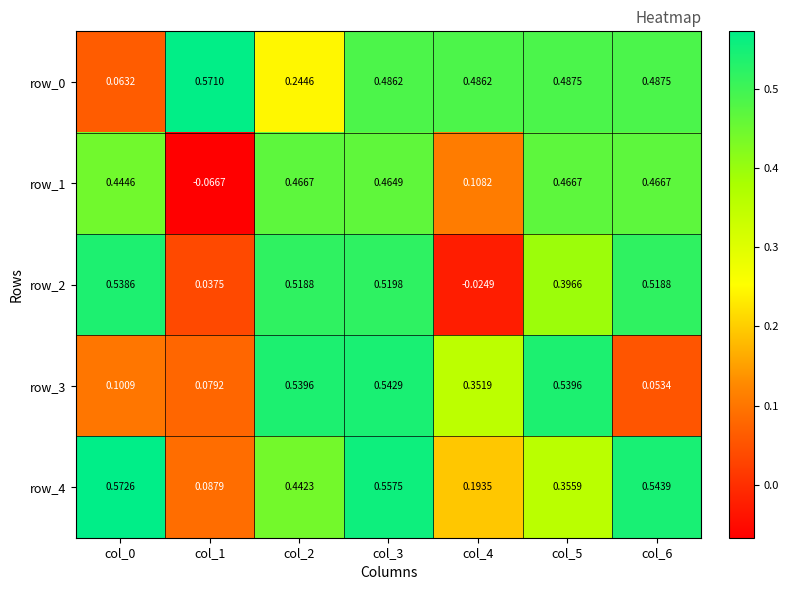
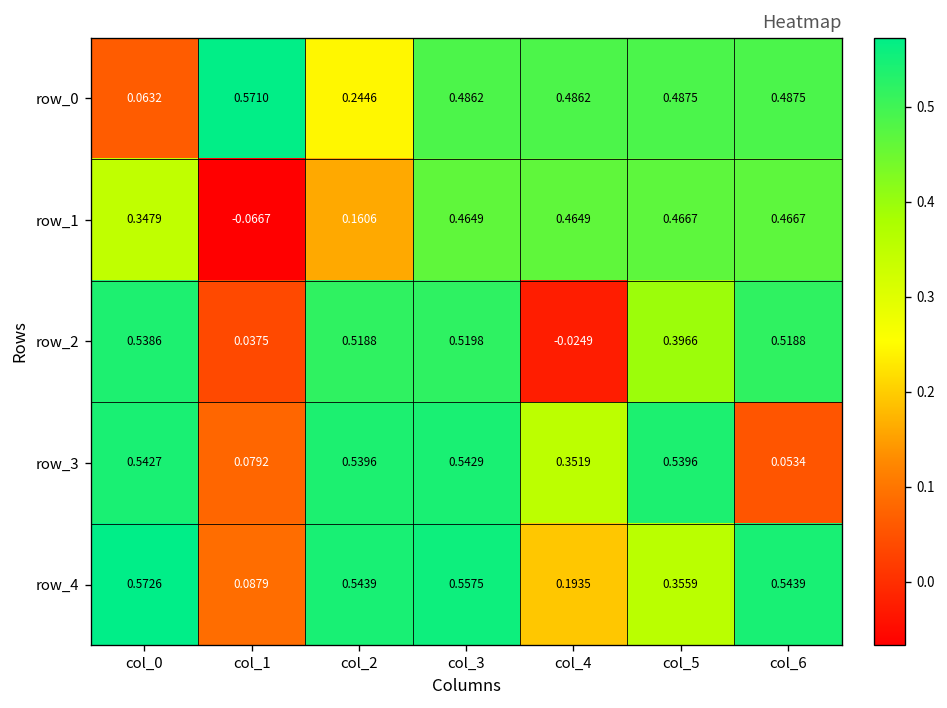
row_1, col_0: 0.4446 -> 0.3479
row_1, col_2: 0.4667 -> 0.1606
row_1, col_4: 0.1082 -> 0.4649
row_3, col_0: 0.1009 -> 0.5427
row_4, col_2: 0.4423 -> 0.5439
